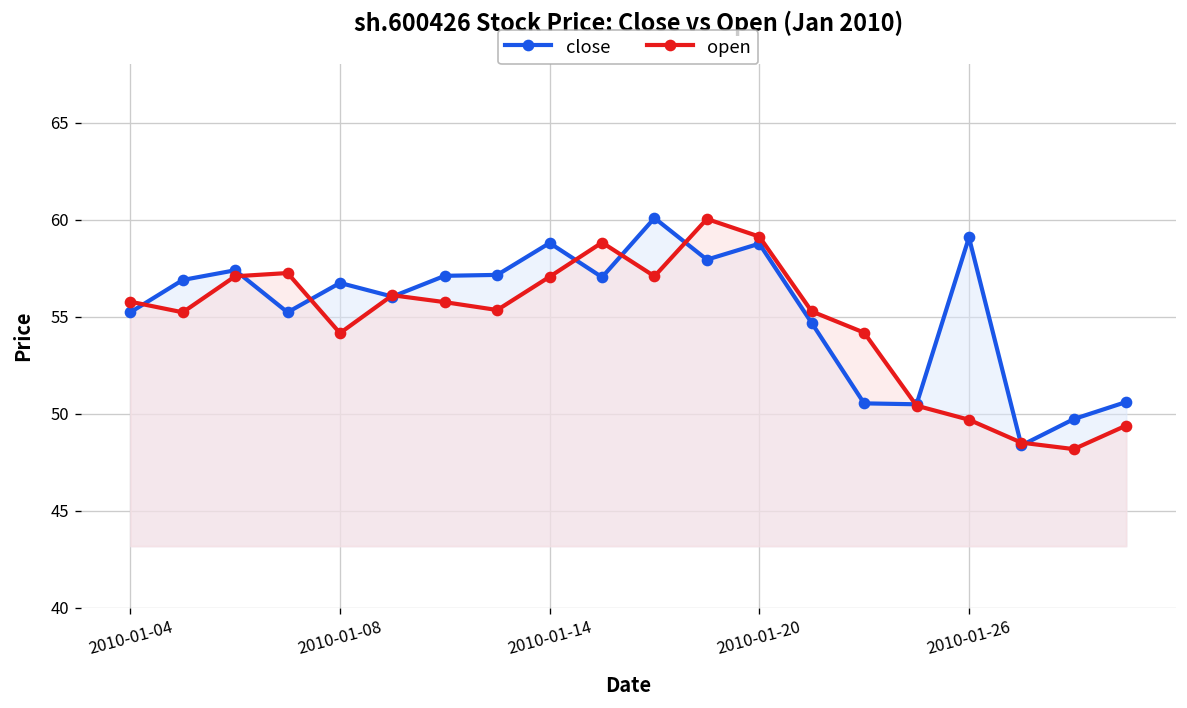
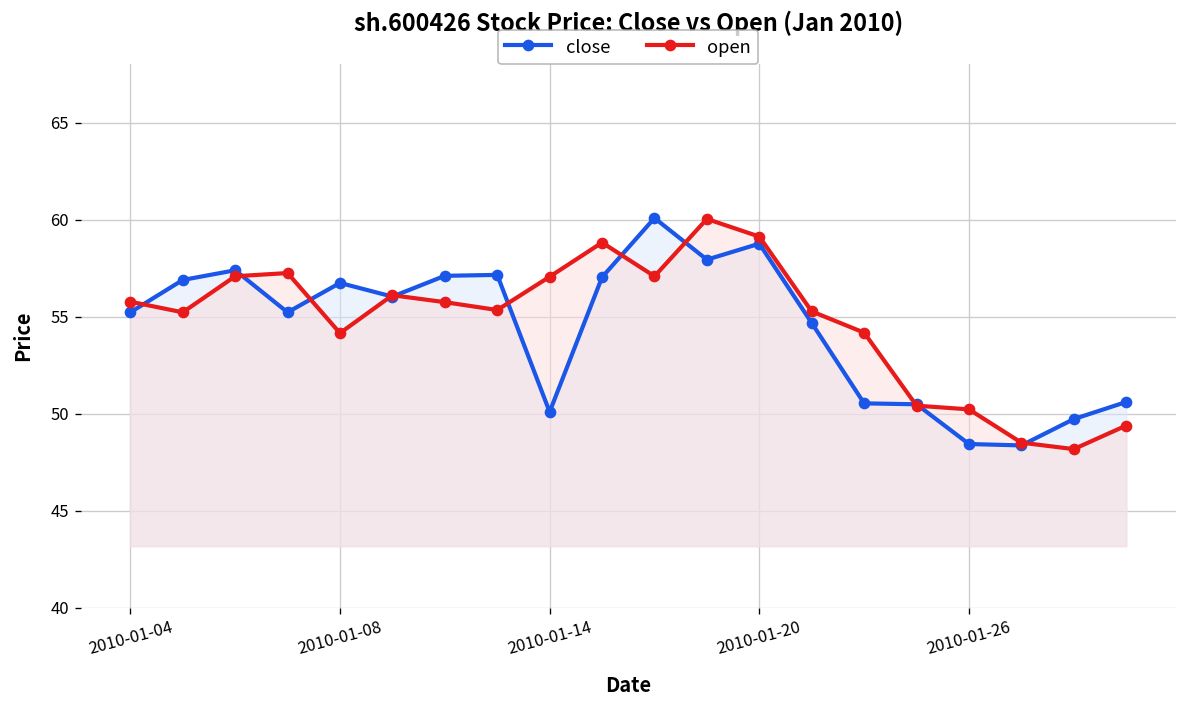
close, 2010-01-14: 58.8 -> 50.1
close, 2010-01-26: 59.1 -> 48.4
open, 2010-01-26: 49.7 -> 50.2
